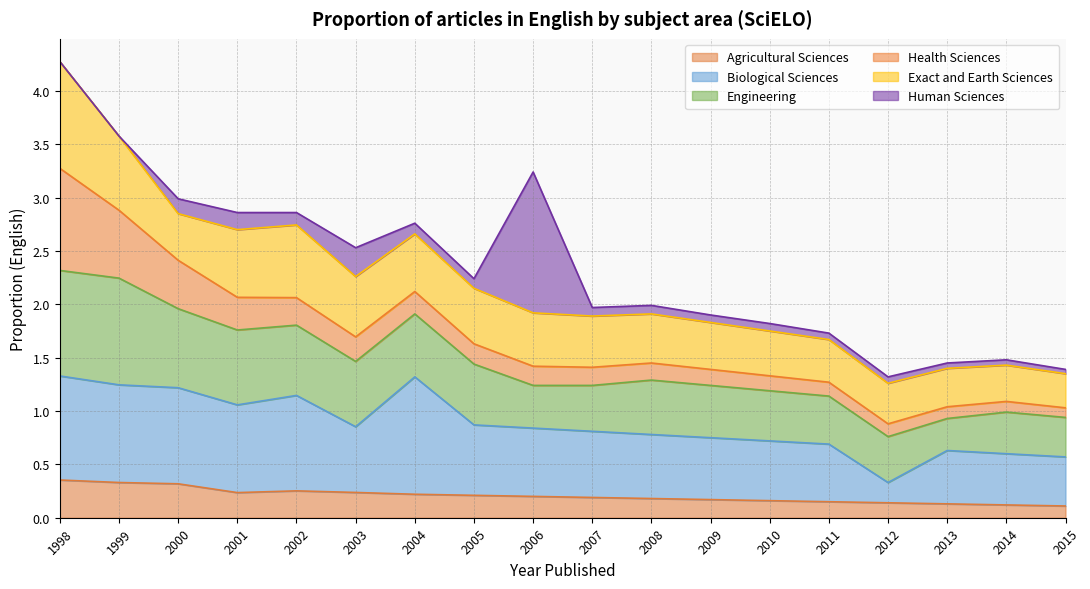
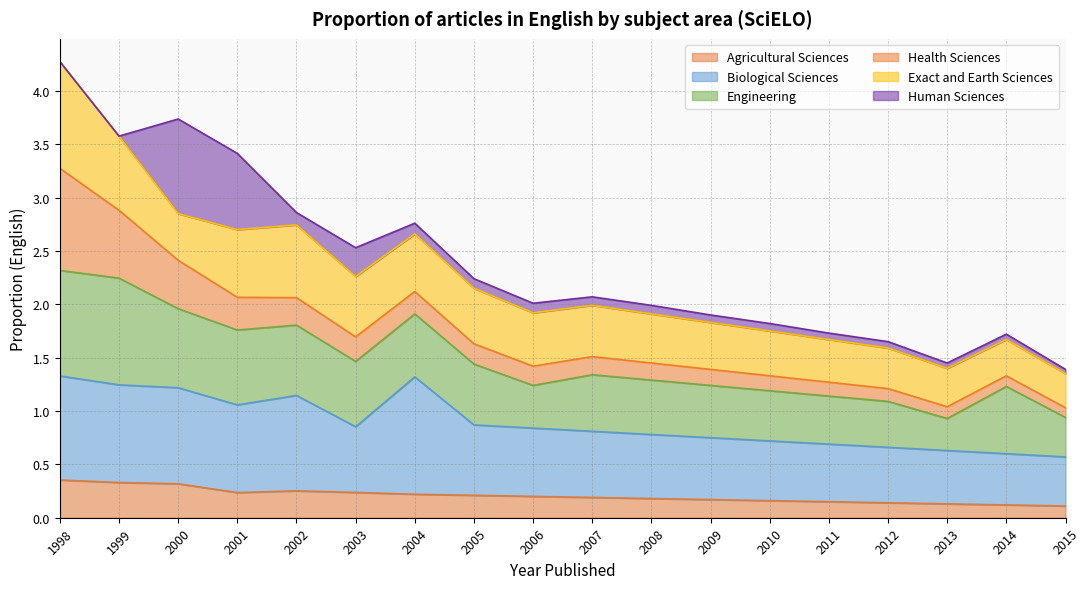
Human Sciences, 2000: 0.14 -> 0.89
Human Sciences, 2001: 0.16 -> 0.71
Human Sciences, 2006: 1.32 -> 0.09
Engineering, 2007: 0.43 -> 0.53
Biological Sciences, 2012: 0.19 -> 0.52
Engineering, 2014: 0.39 -> 0.63
